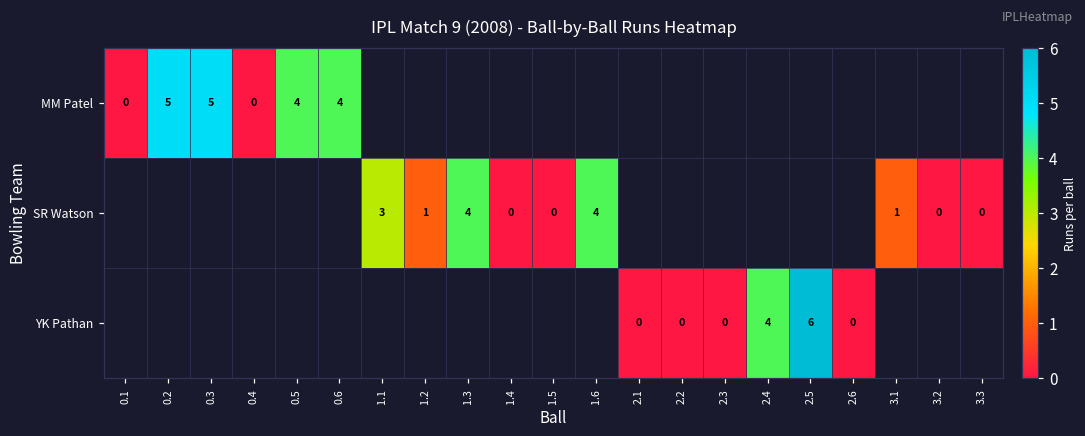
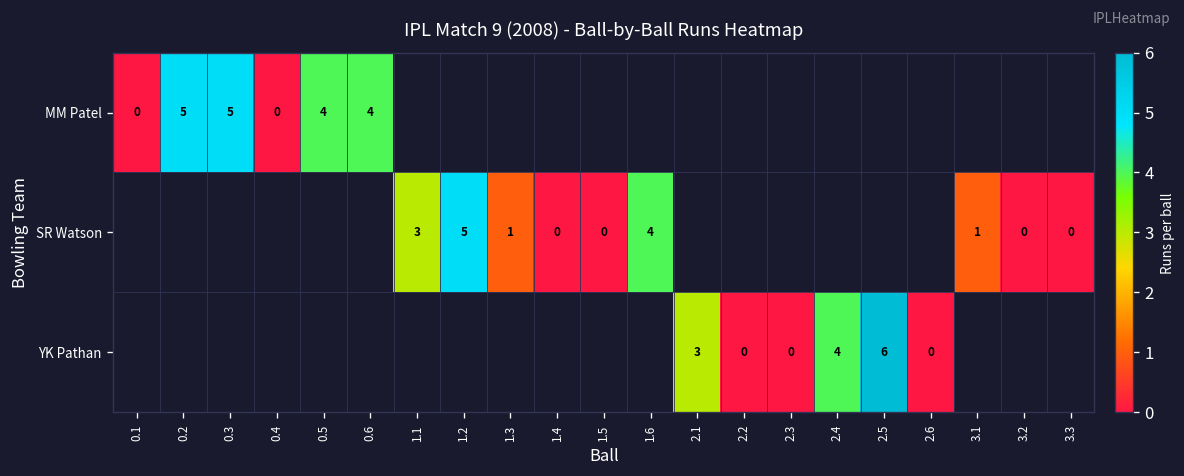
SR Watson, 1.2: 1 -> 5
SR Watson, 1.3: 4 -> 1
YK Pathan, 2.1: 0 -> 3
